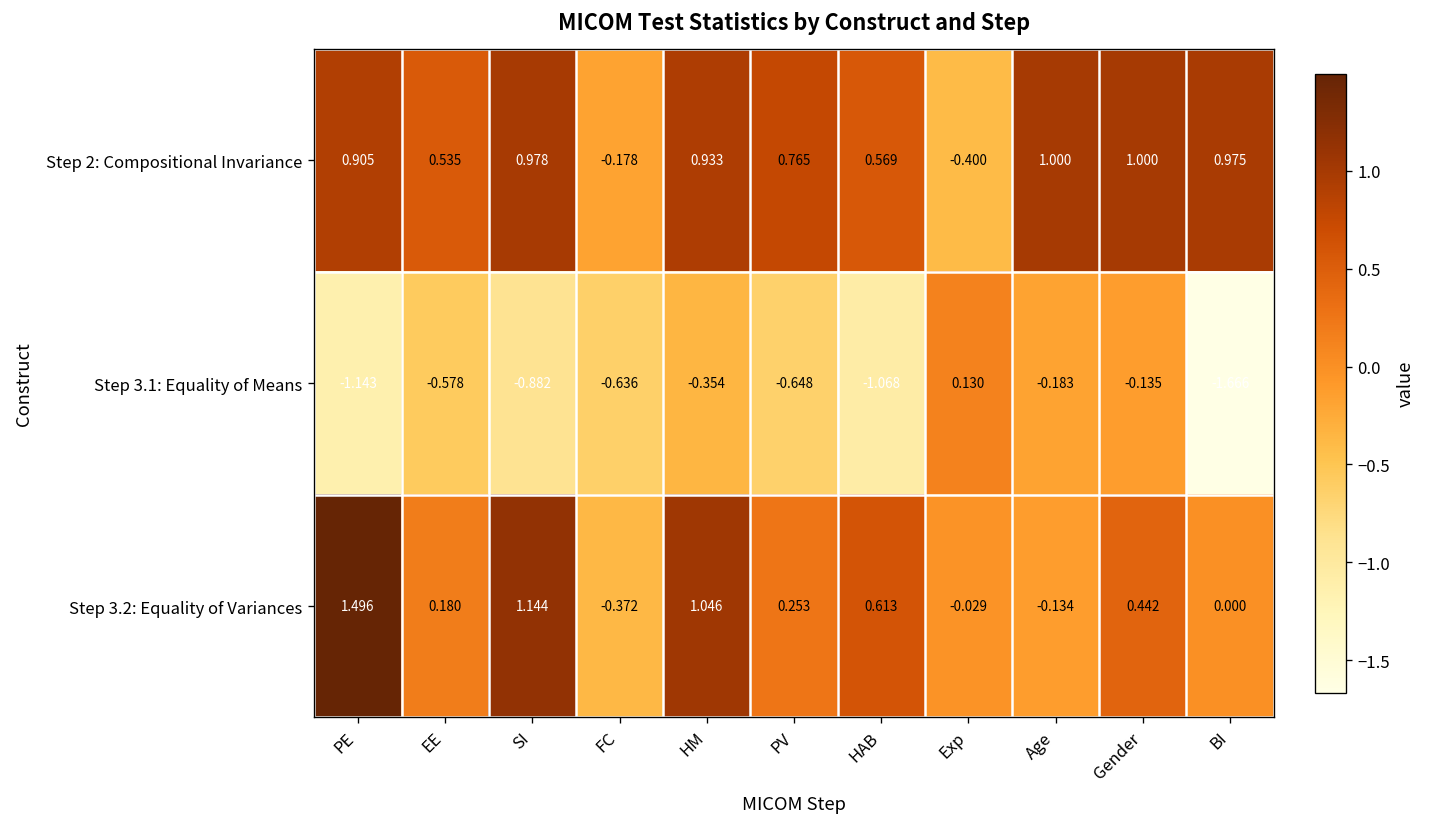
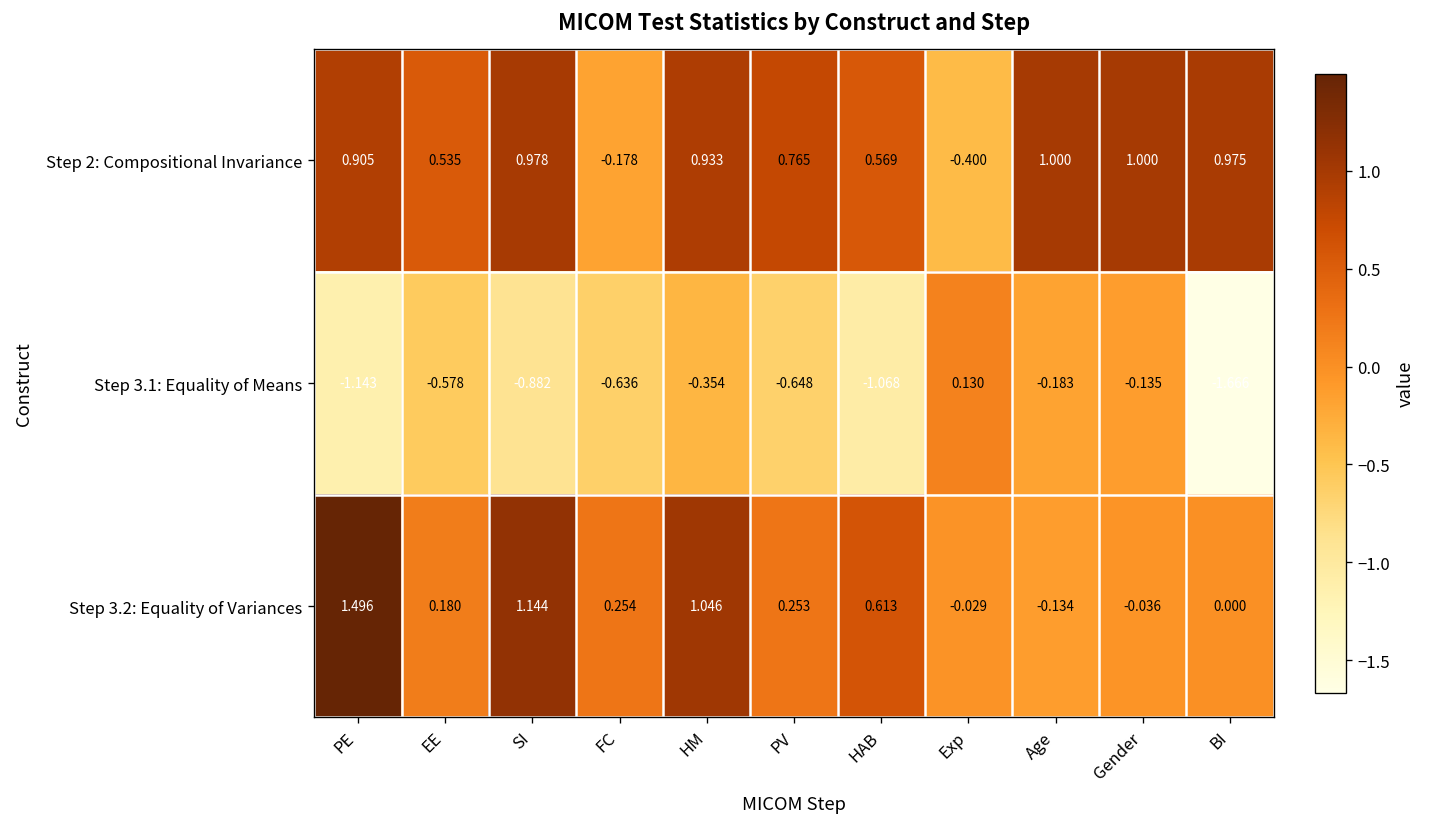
Step 3.2: Equality of Variances, FC: -0.372 -> 0.254
Step 3.2: Equality of Variances, Gender: 0.442 -> -0.036
